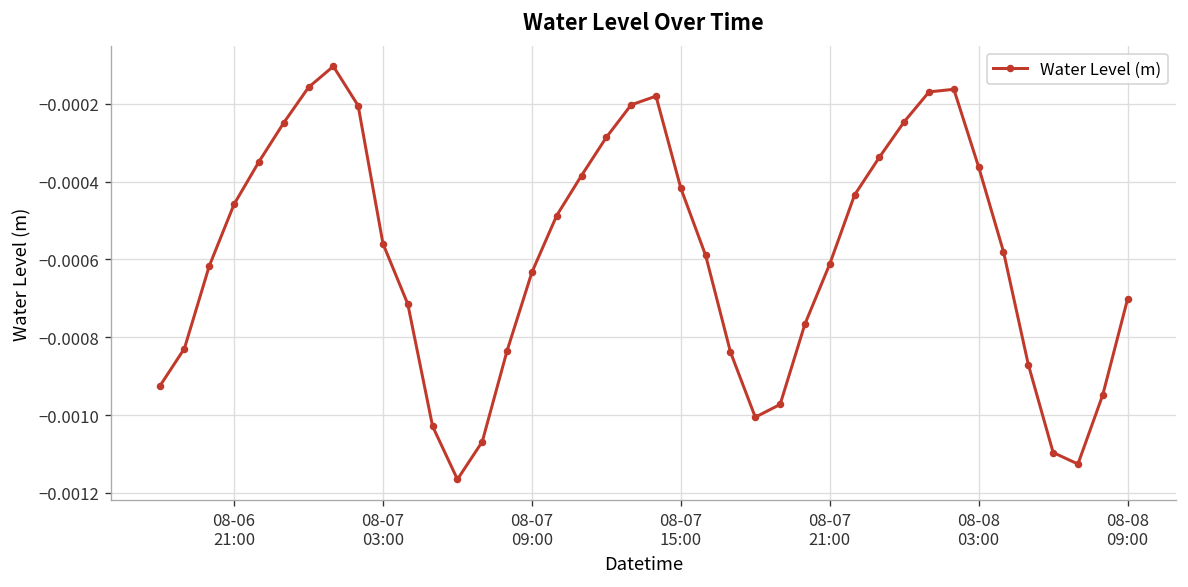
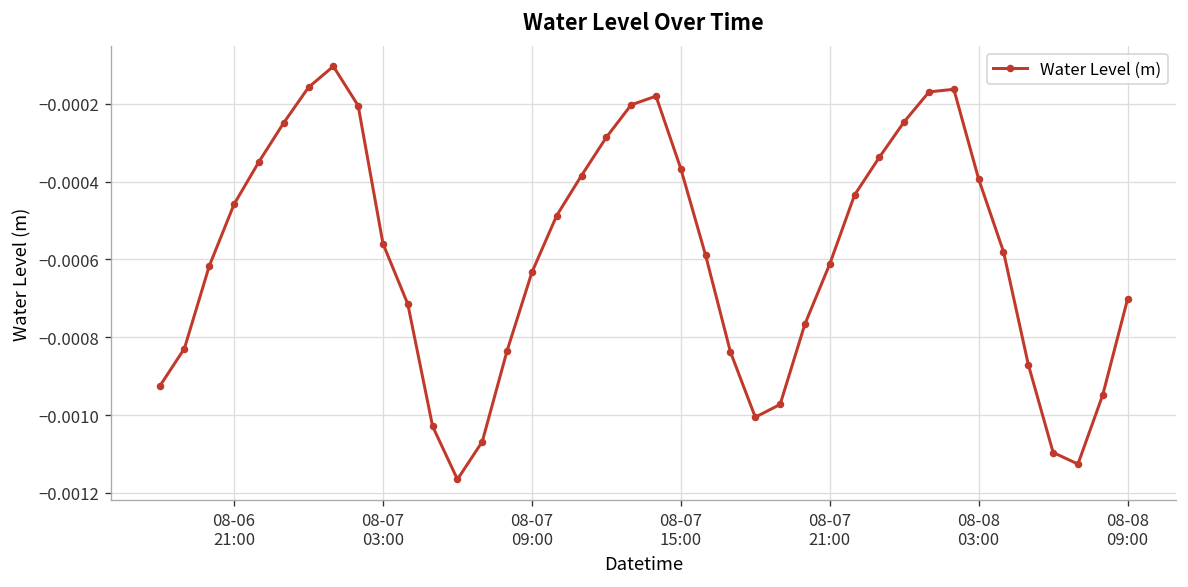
08-07 15:00: -0.00042 -> -0.00037
08-08 03:00: -0.00036 -> -0.00039
